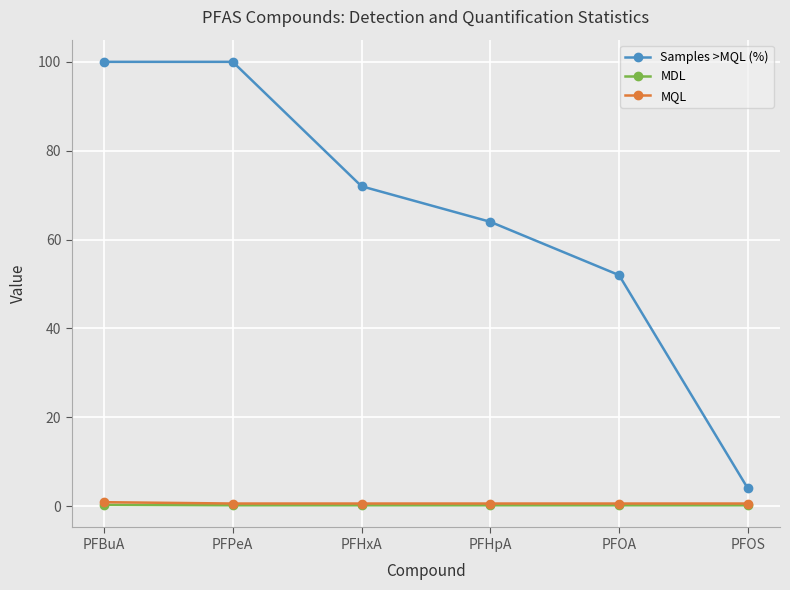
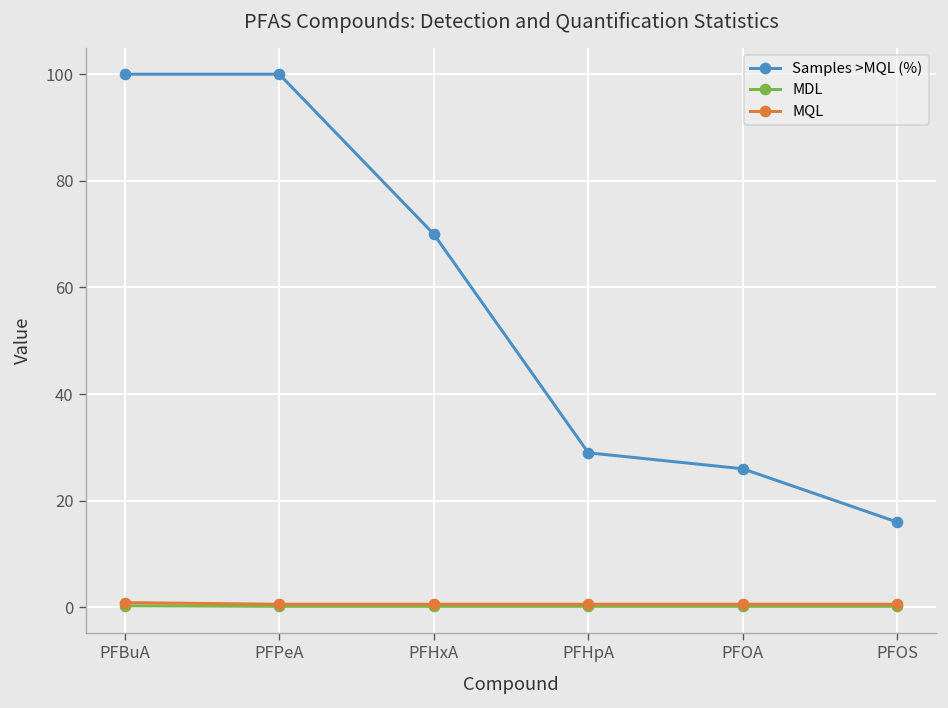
Samples >MQL (%), PFHxA: 72 -> 70
Samples >MQL (%), PFHpA: 64 -> 29
Samples >MQL (%), PFOA: 52 -> 26
Samples >MQL (%), PFOS: 4 -> 16
